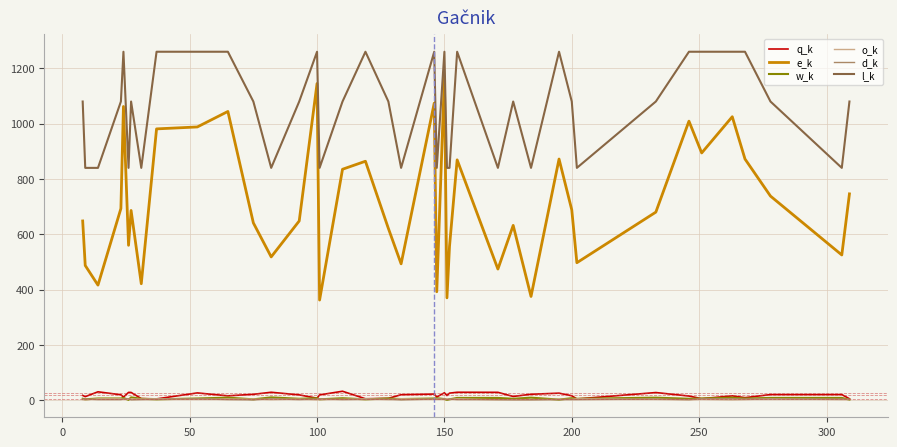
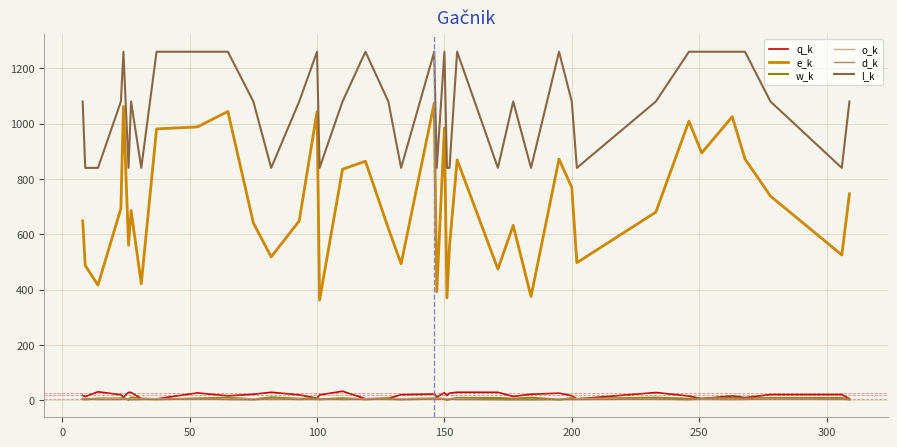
e_k, 100: 1150 -> 1040
e_k, 150: 1170 -> 980
e_k, 200: 690 -> 770
